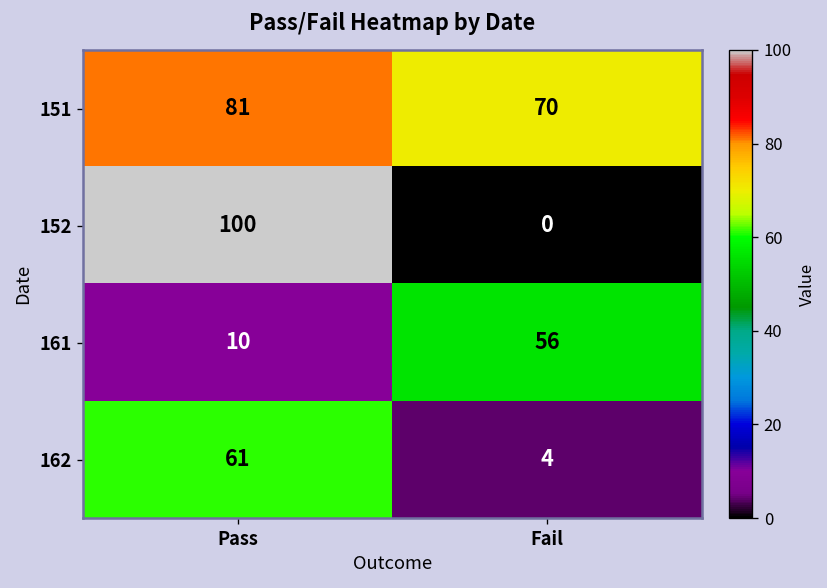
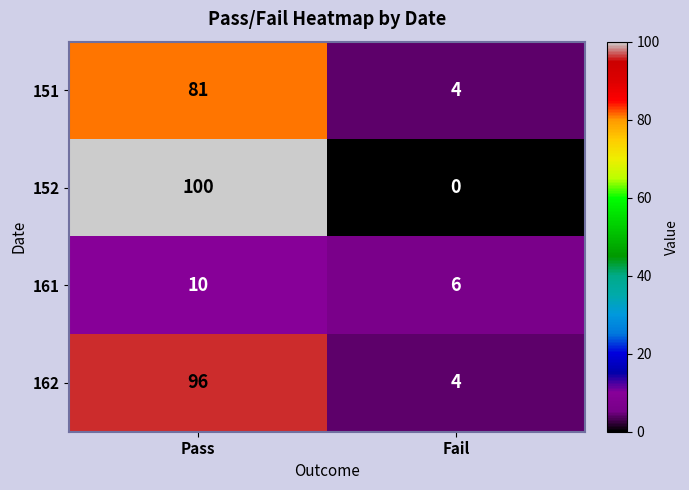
151, Fail: 70 -> 4
161, Fail: 56 -> 6
162, Pass: 61 -> 96
